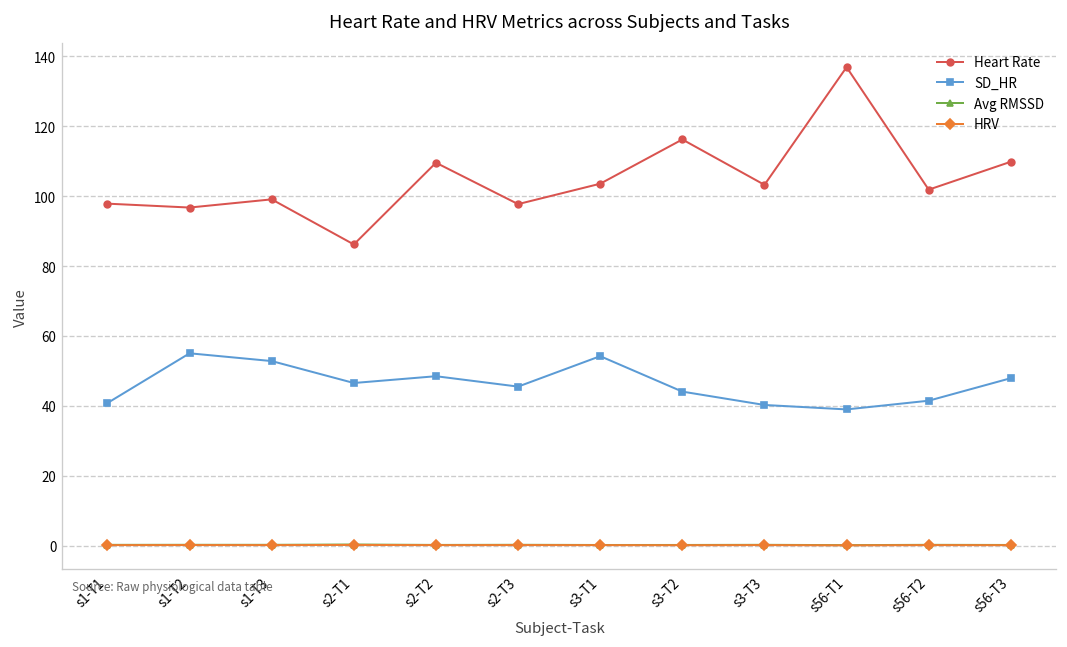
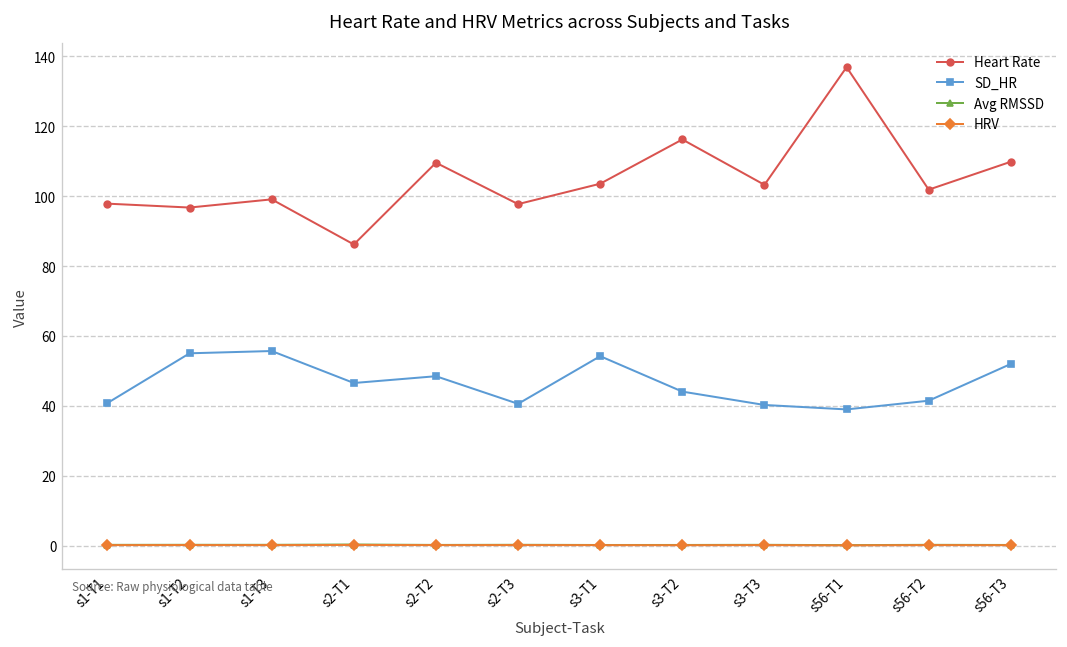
SD_HR, s1-T3: 53 -> 56
SD_HR, s2-T3: 46 -> 41
SD_HR, s56-T3: 48 -> 52
